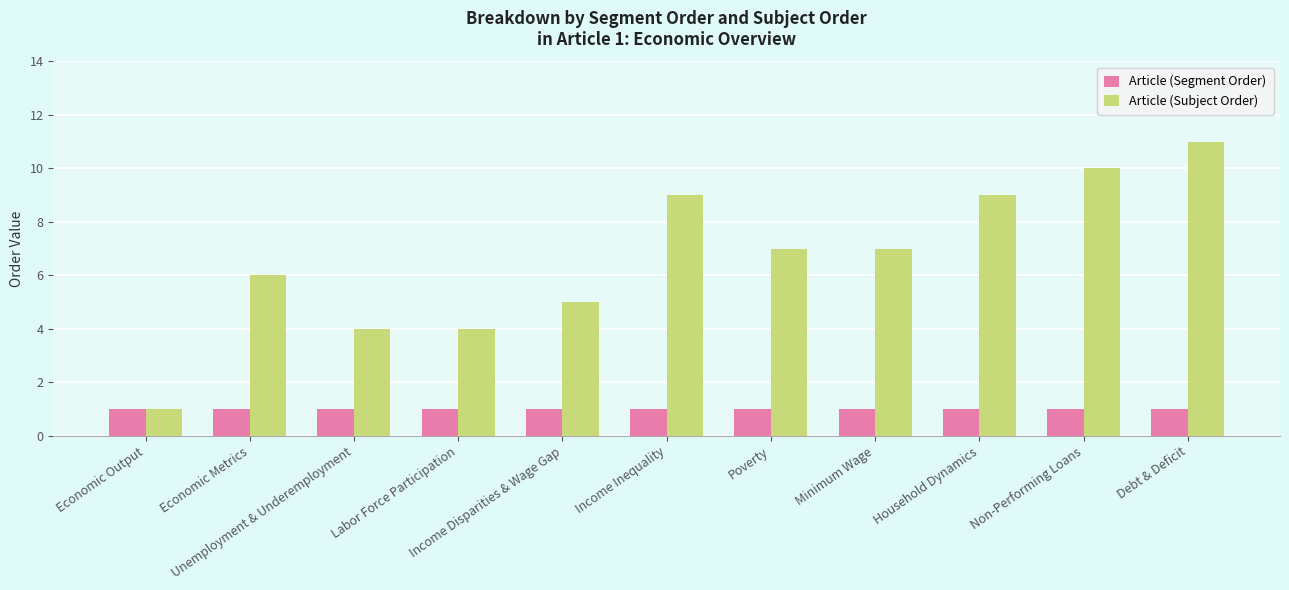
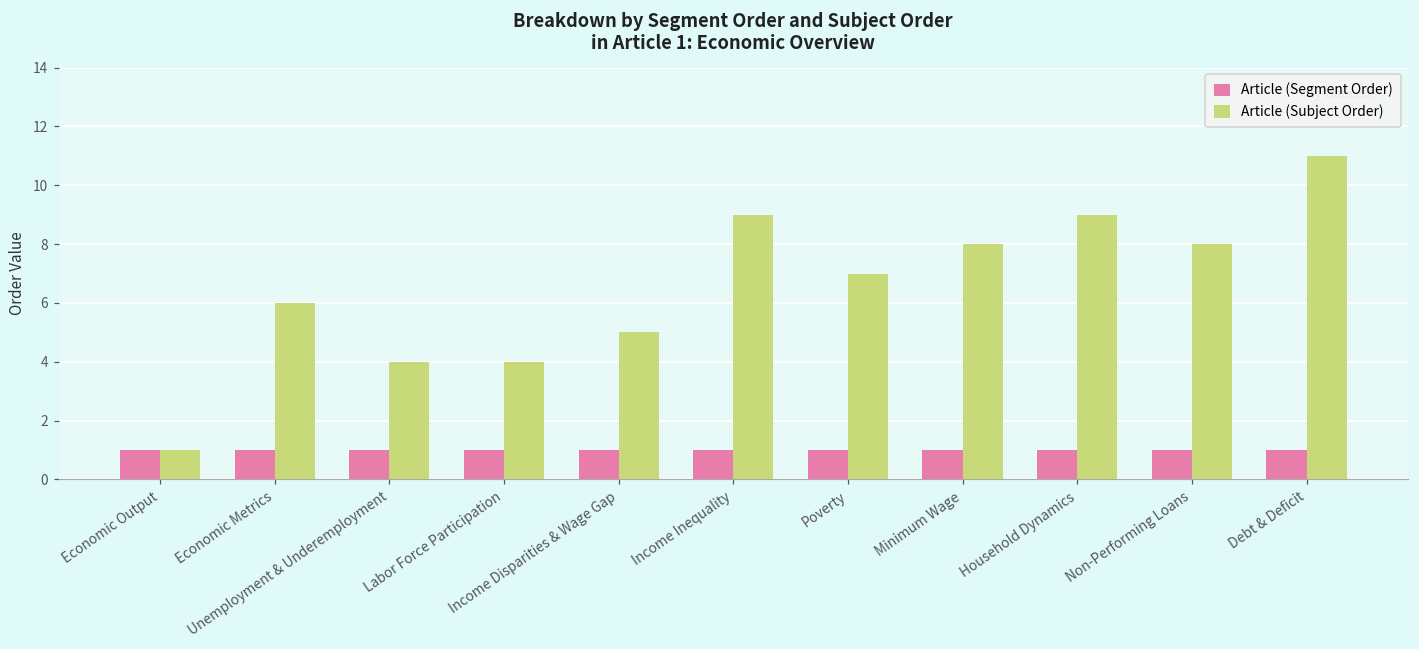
Article (Subject Order), Minimum Wage: 7 -> 8
Article (Subject Order), Non-Performing Loans: 10 -> 8
